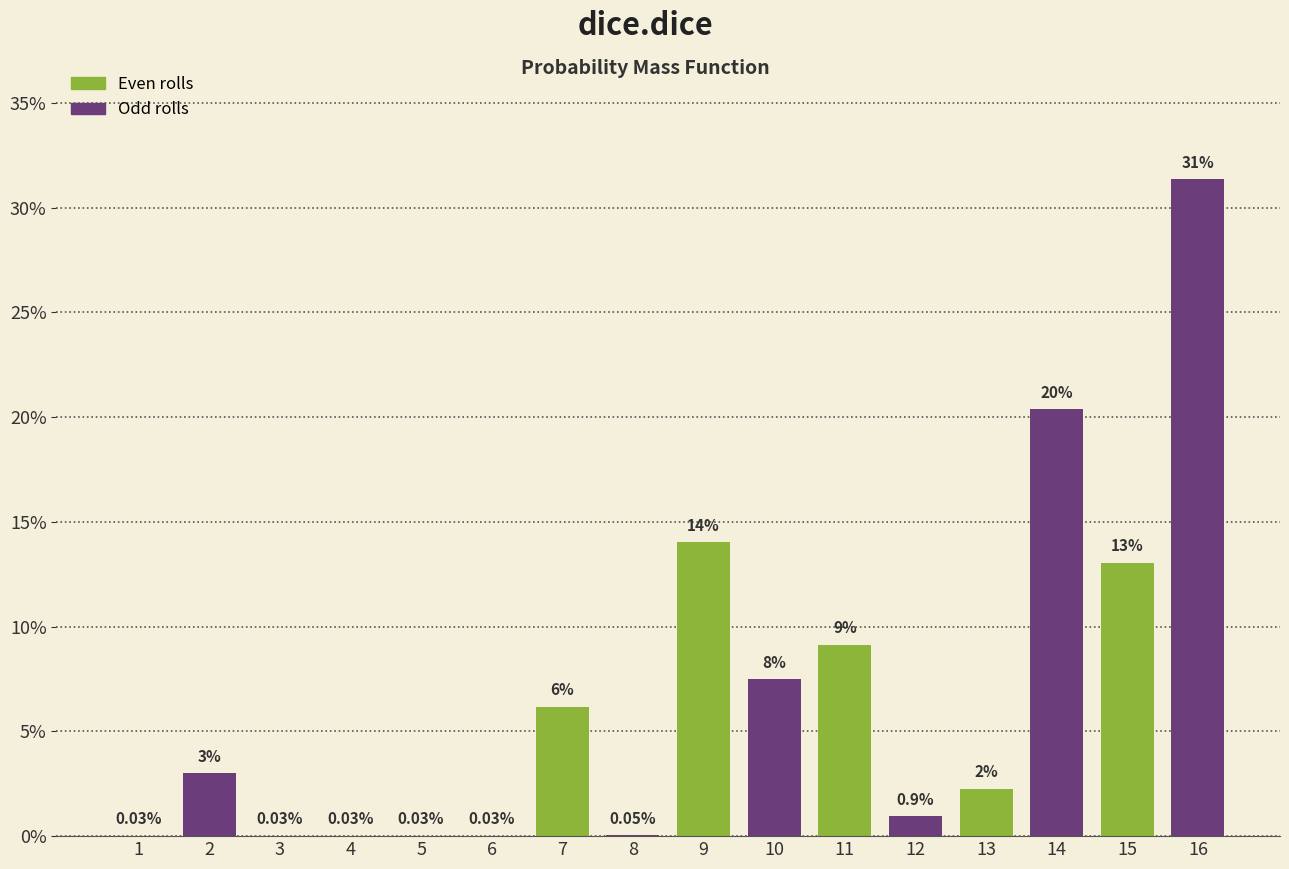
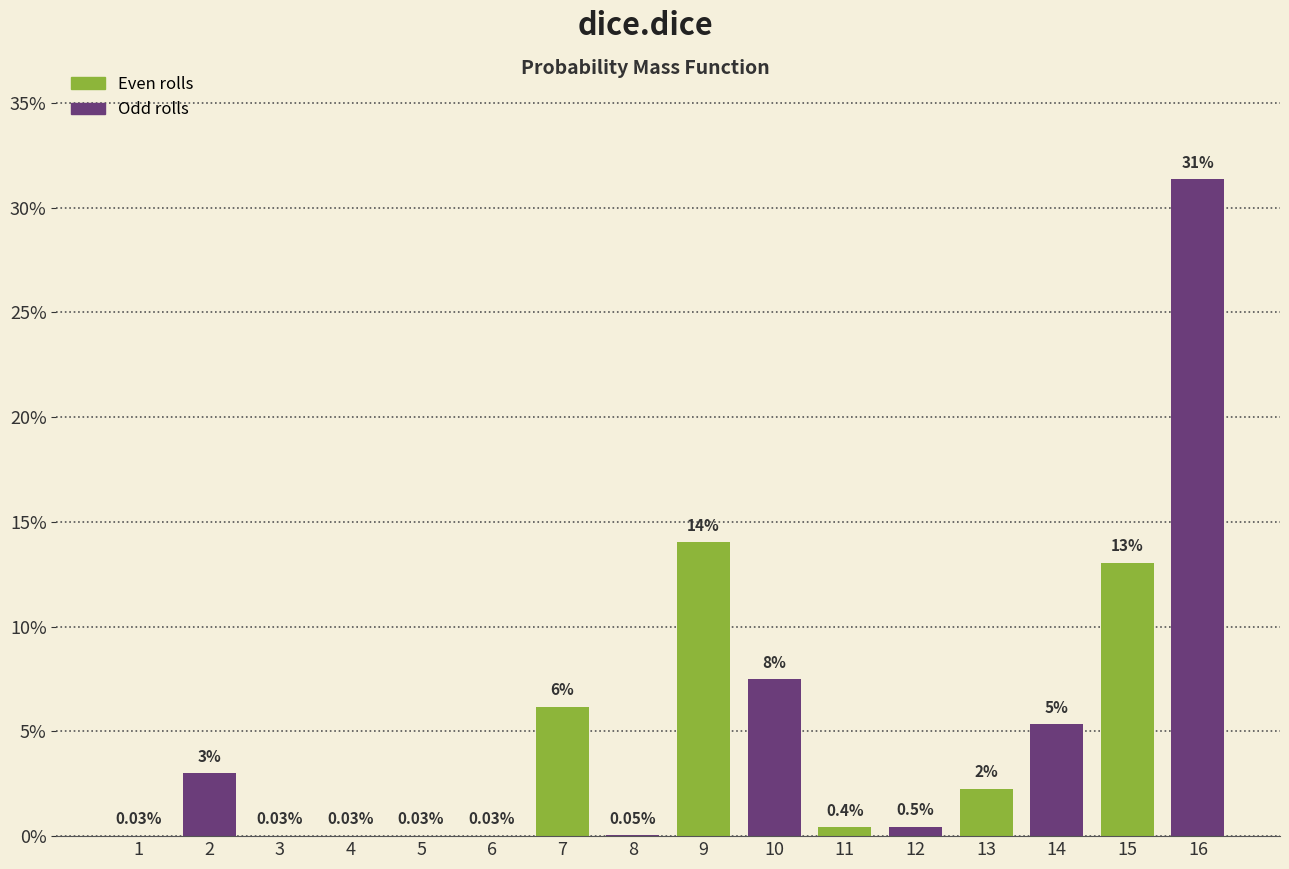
11: 9% -> 0.4%
12: 0.9% -> 0.5%
14: 20% -> 5%
